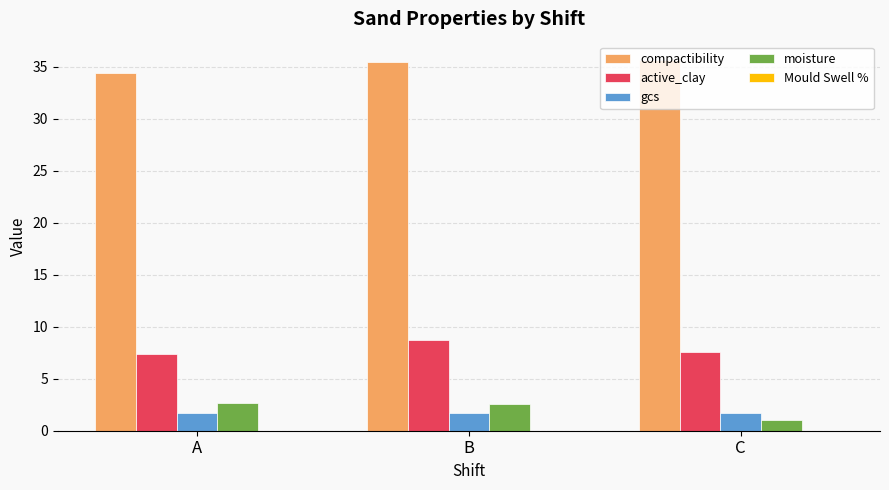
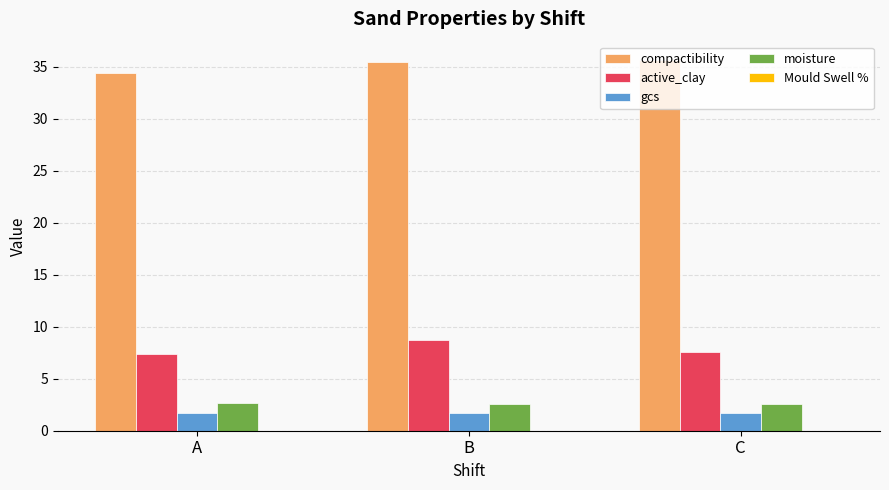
moisture, C: 1.0 -> 2.6
